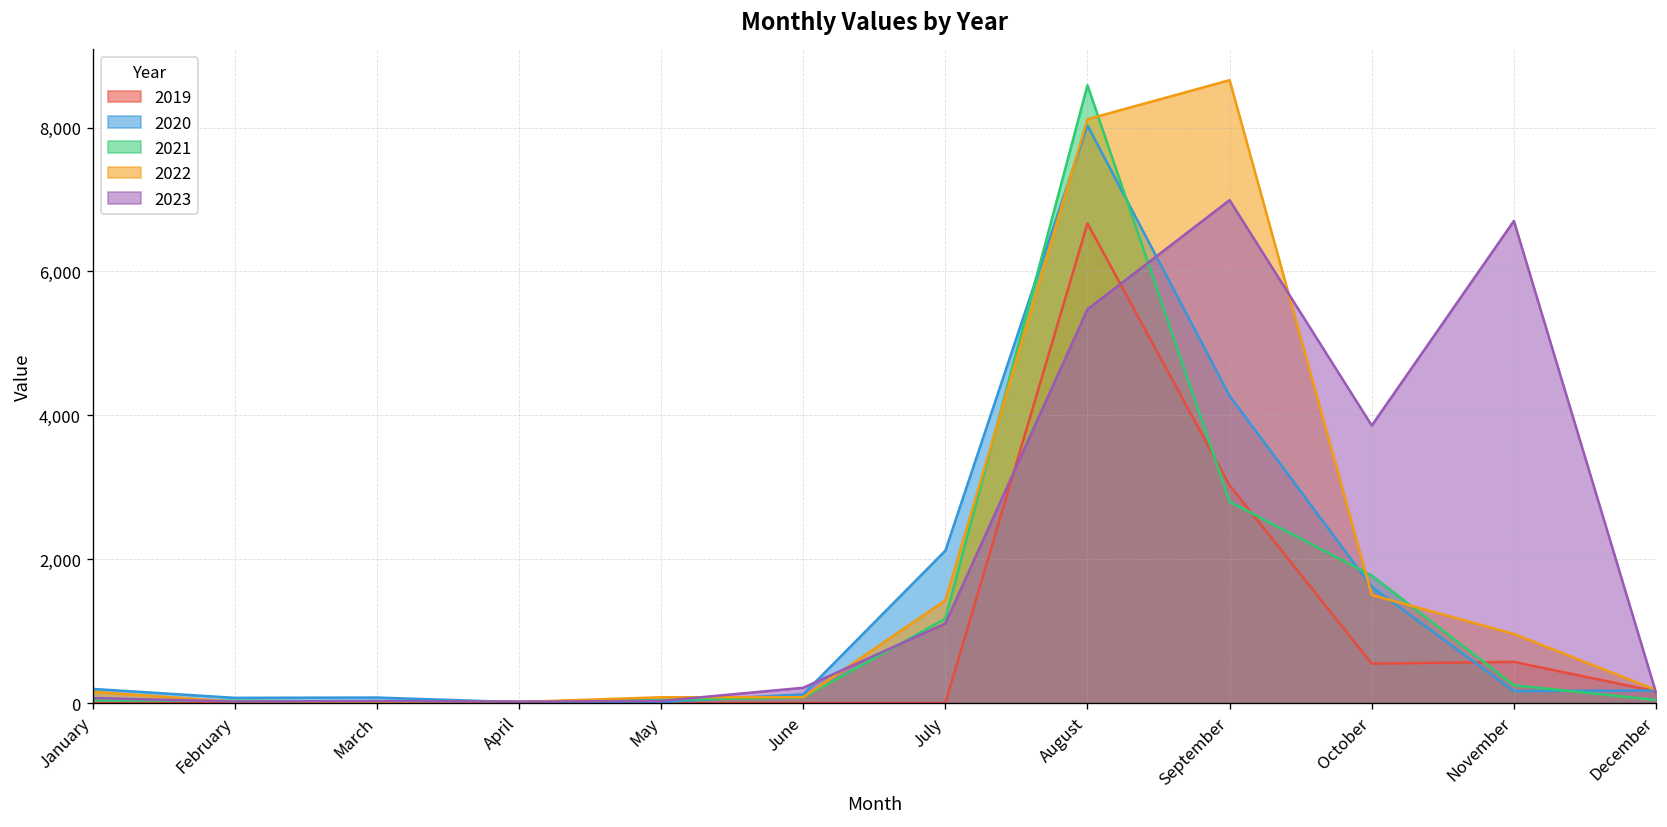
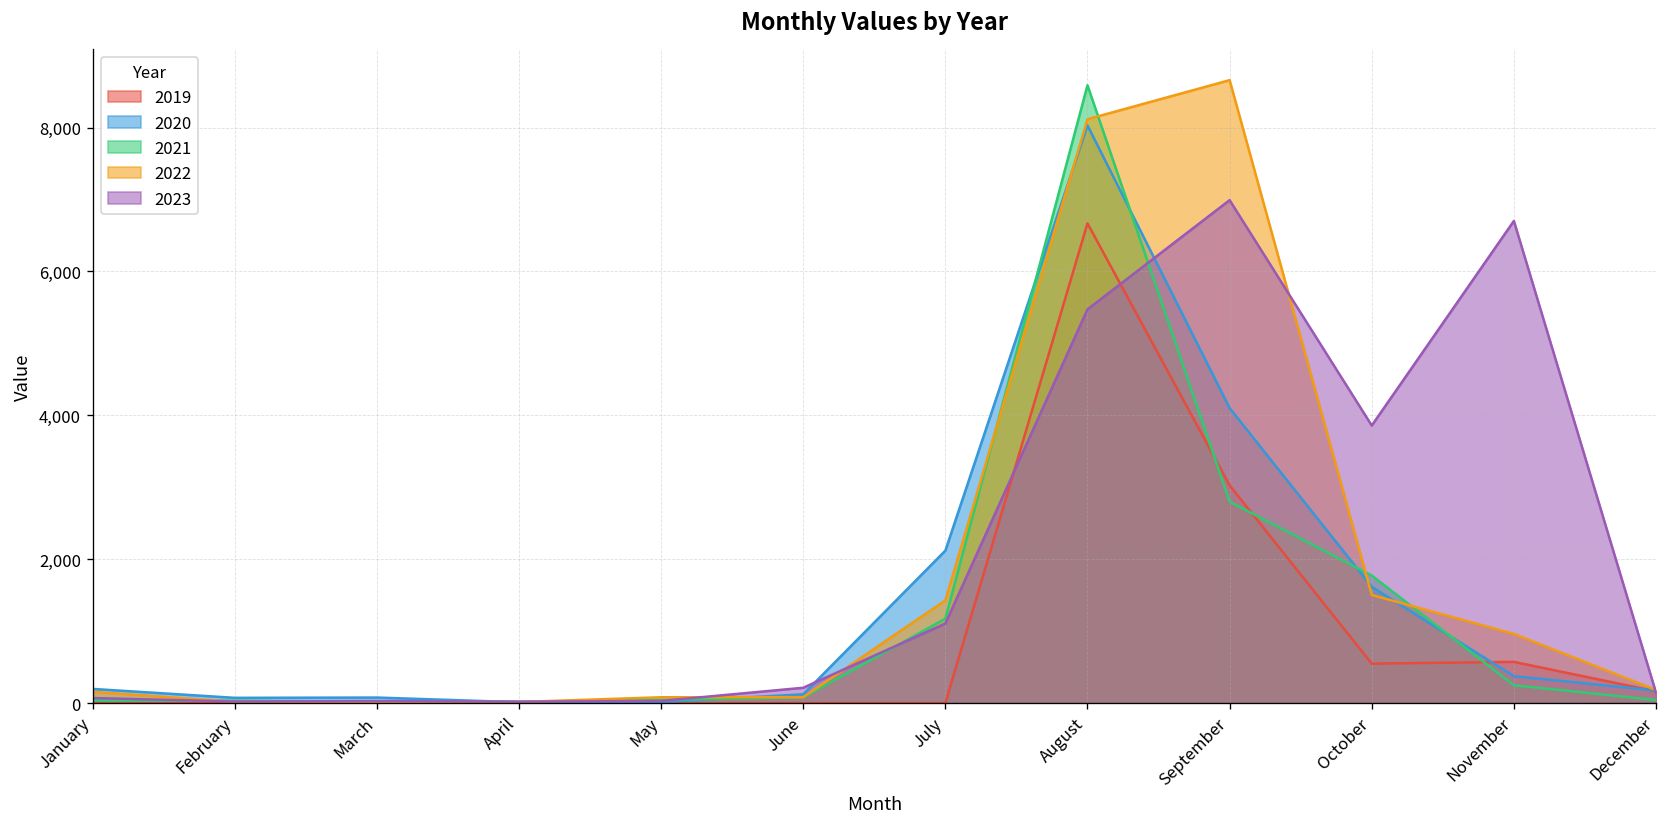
2020, September: 4,300 -> 4,100
2020, November: 200 -> 400
